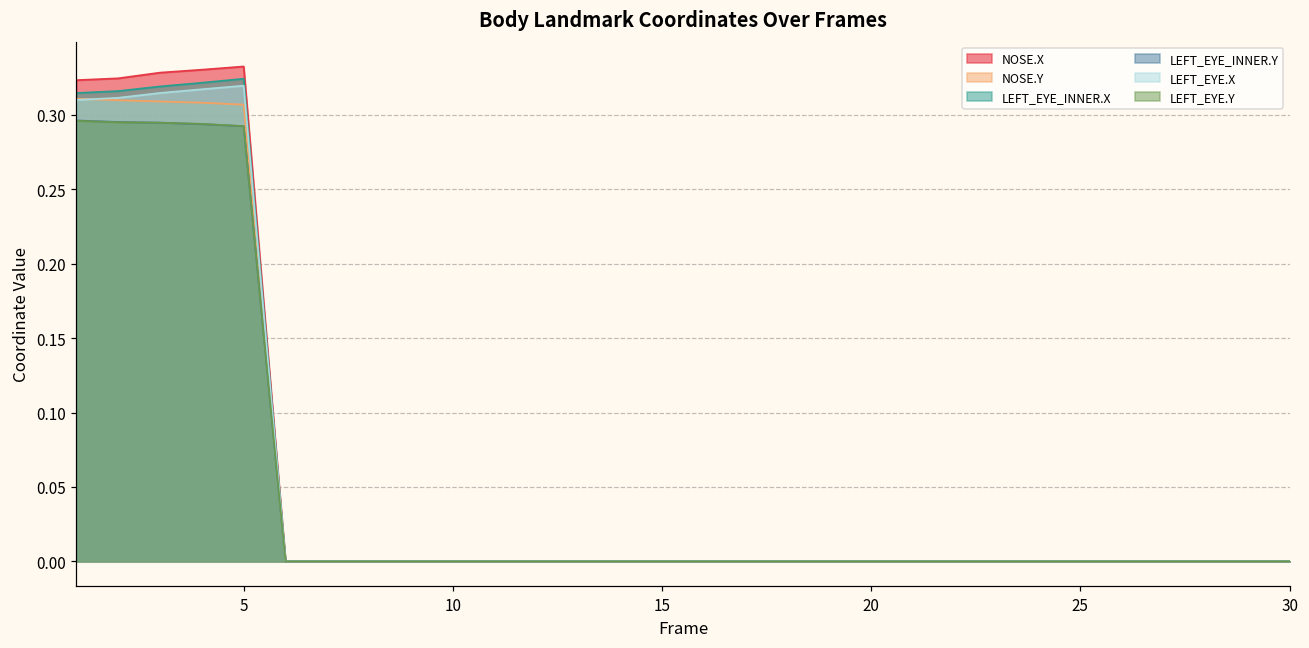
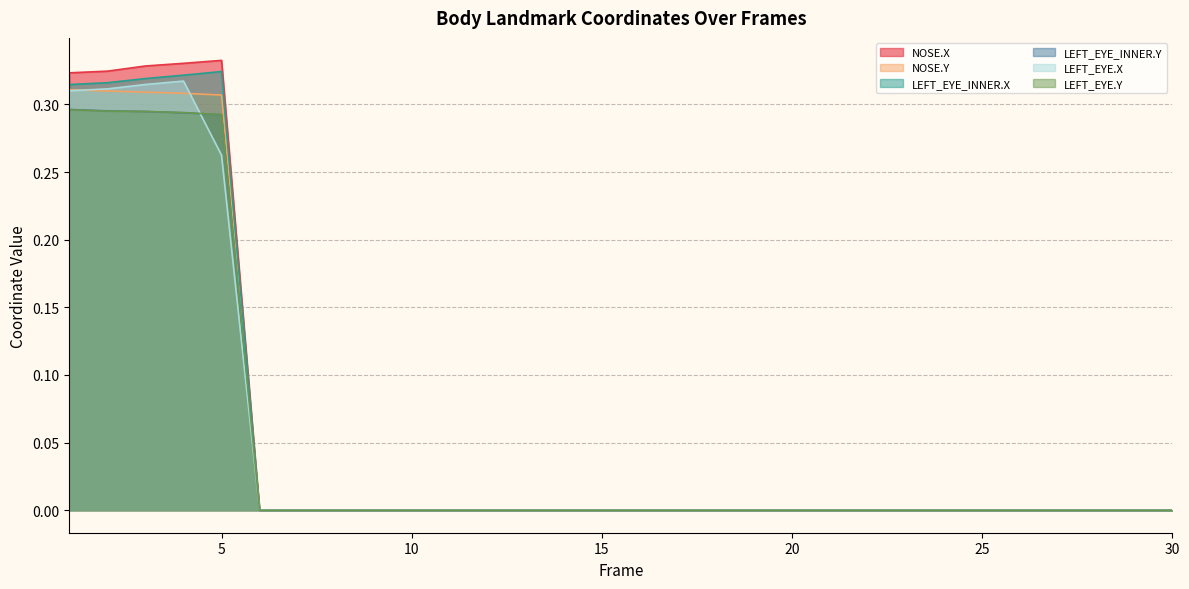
LEFT_EYE.X, 5: 0.320 -> 0.262
